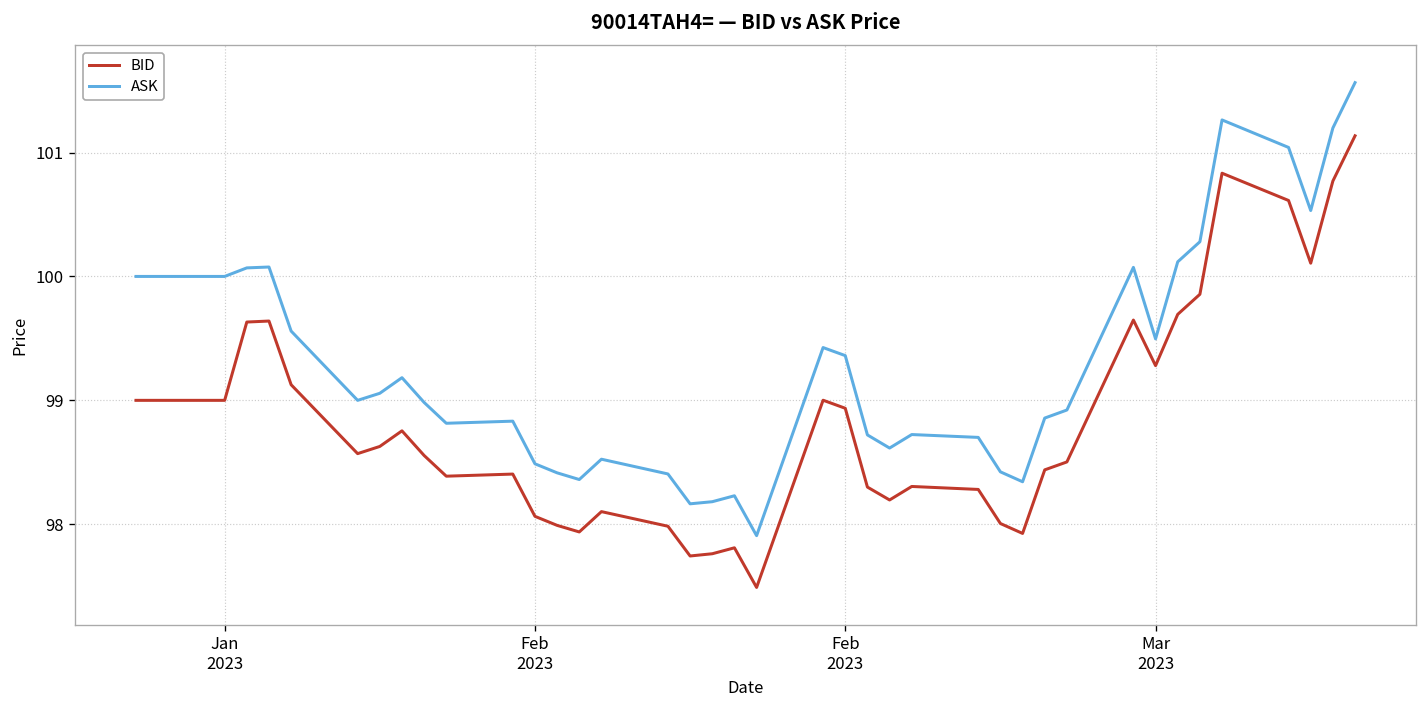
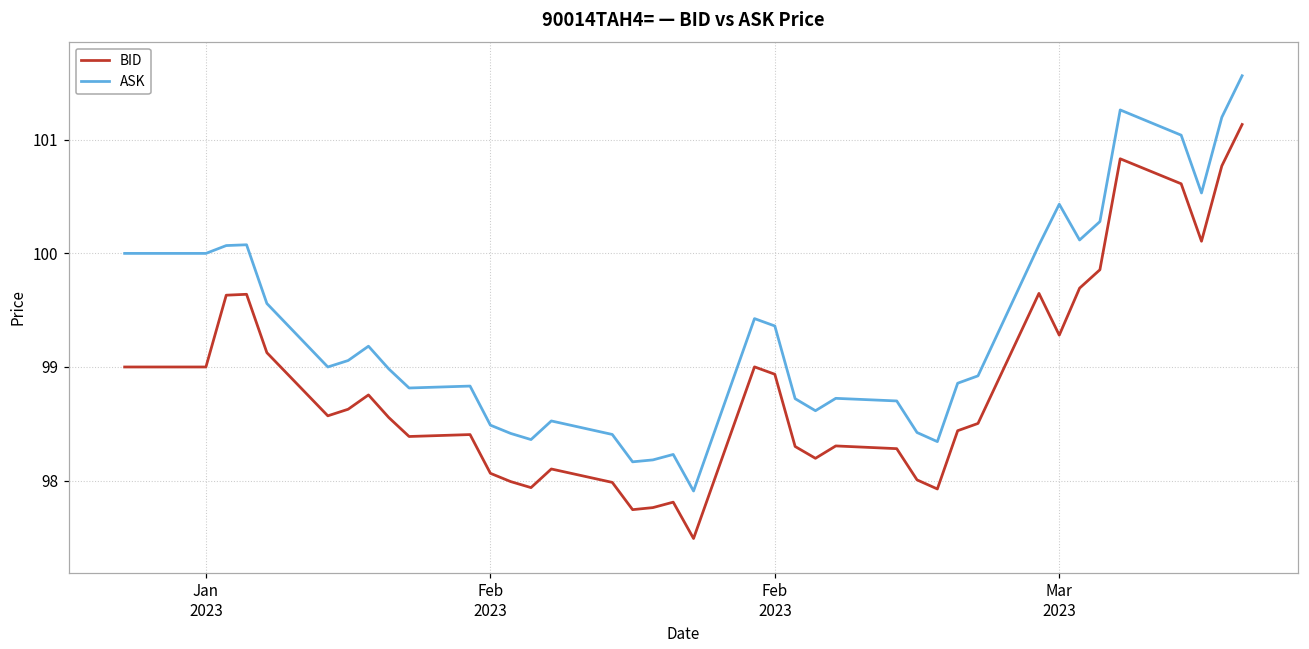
ASK, Mar 2023: 99.50 -> 100.43
